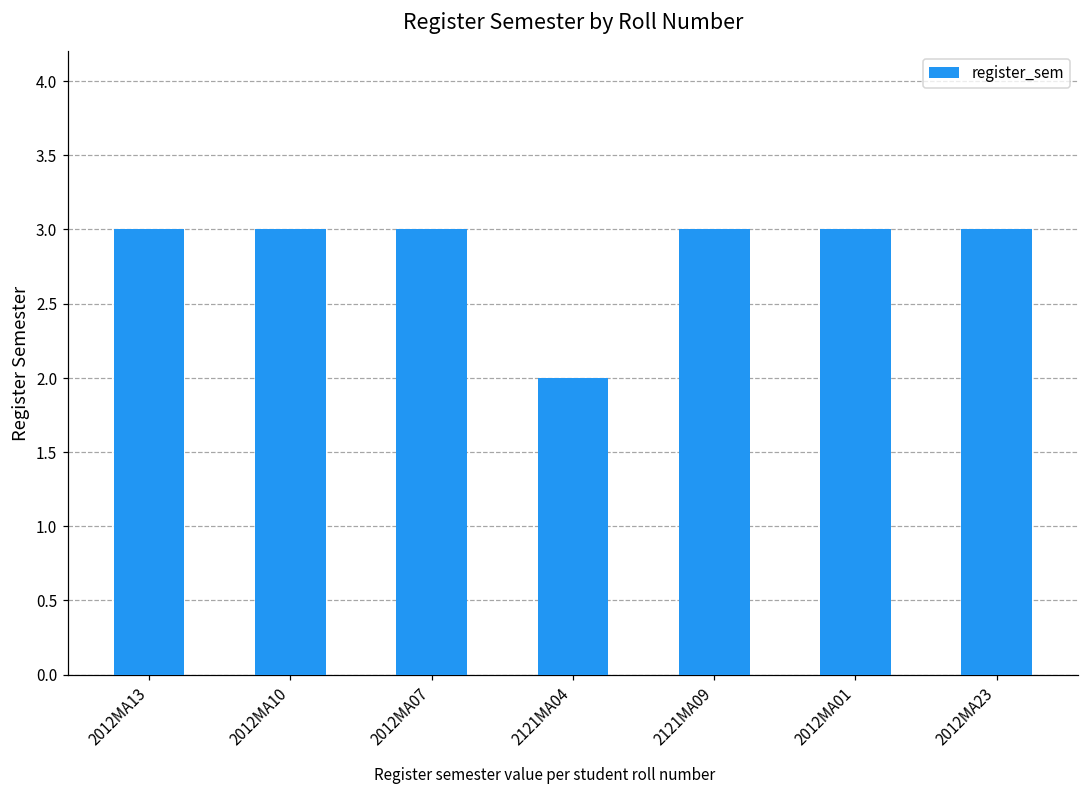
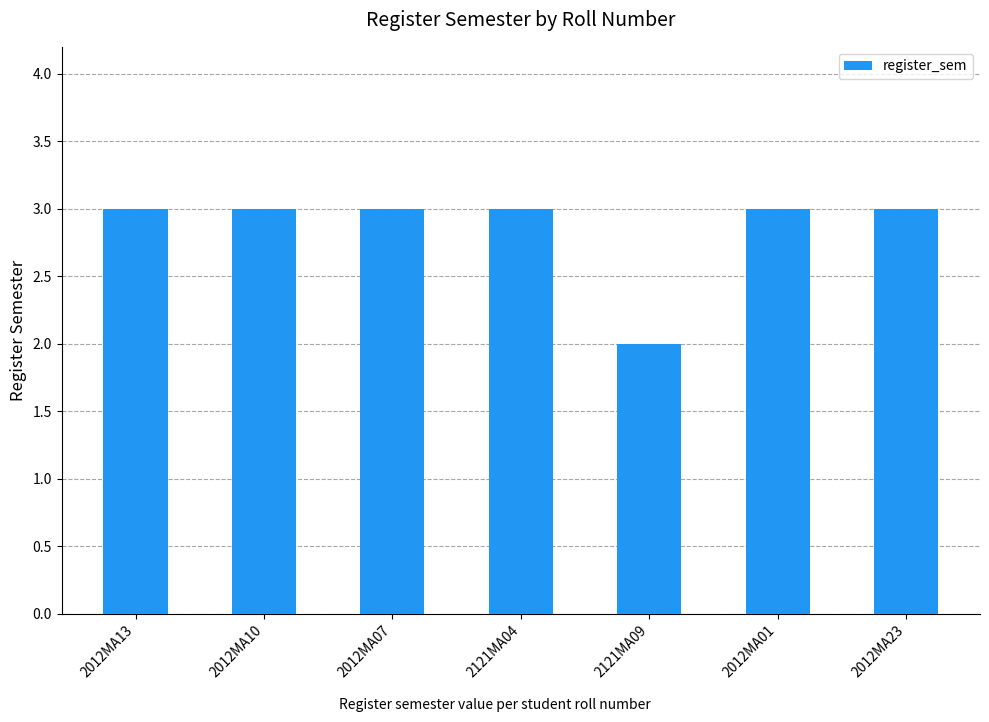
2121MA04: 2 -> 3
2121MA09: 3 -> 2
